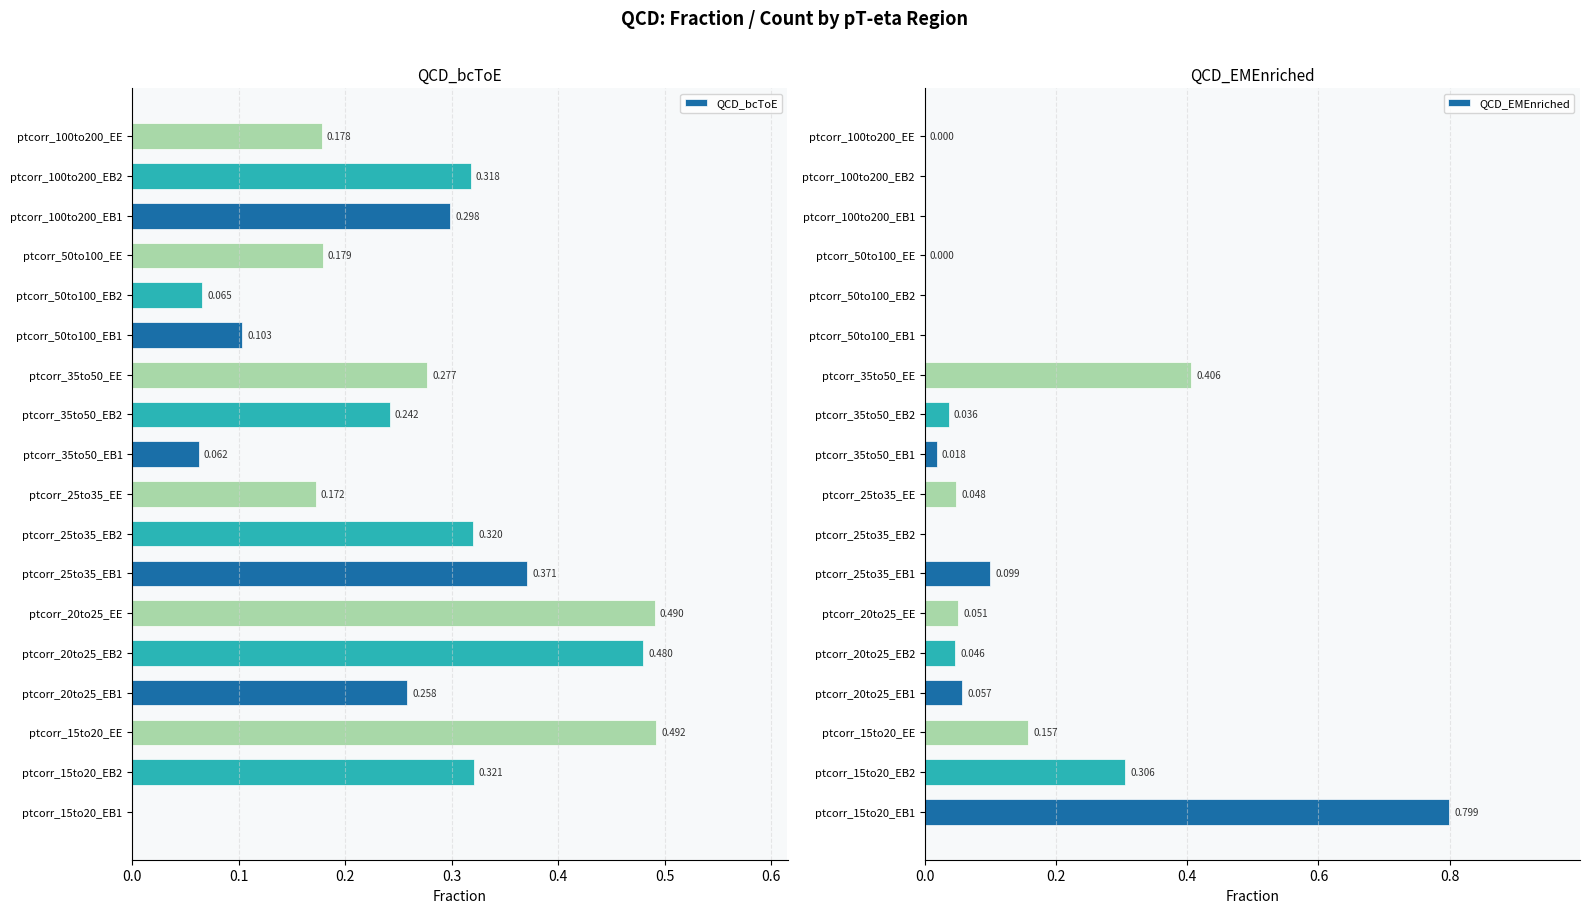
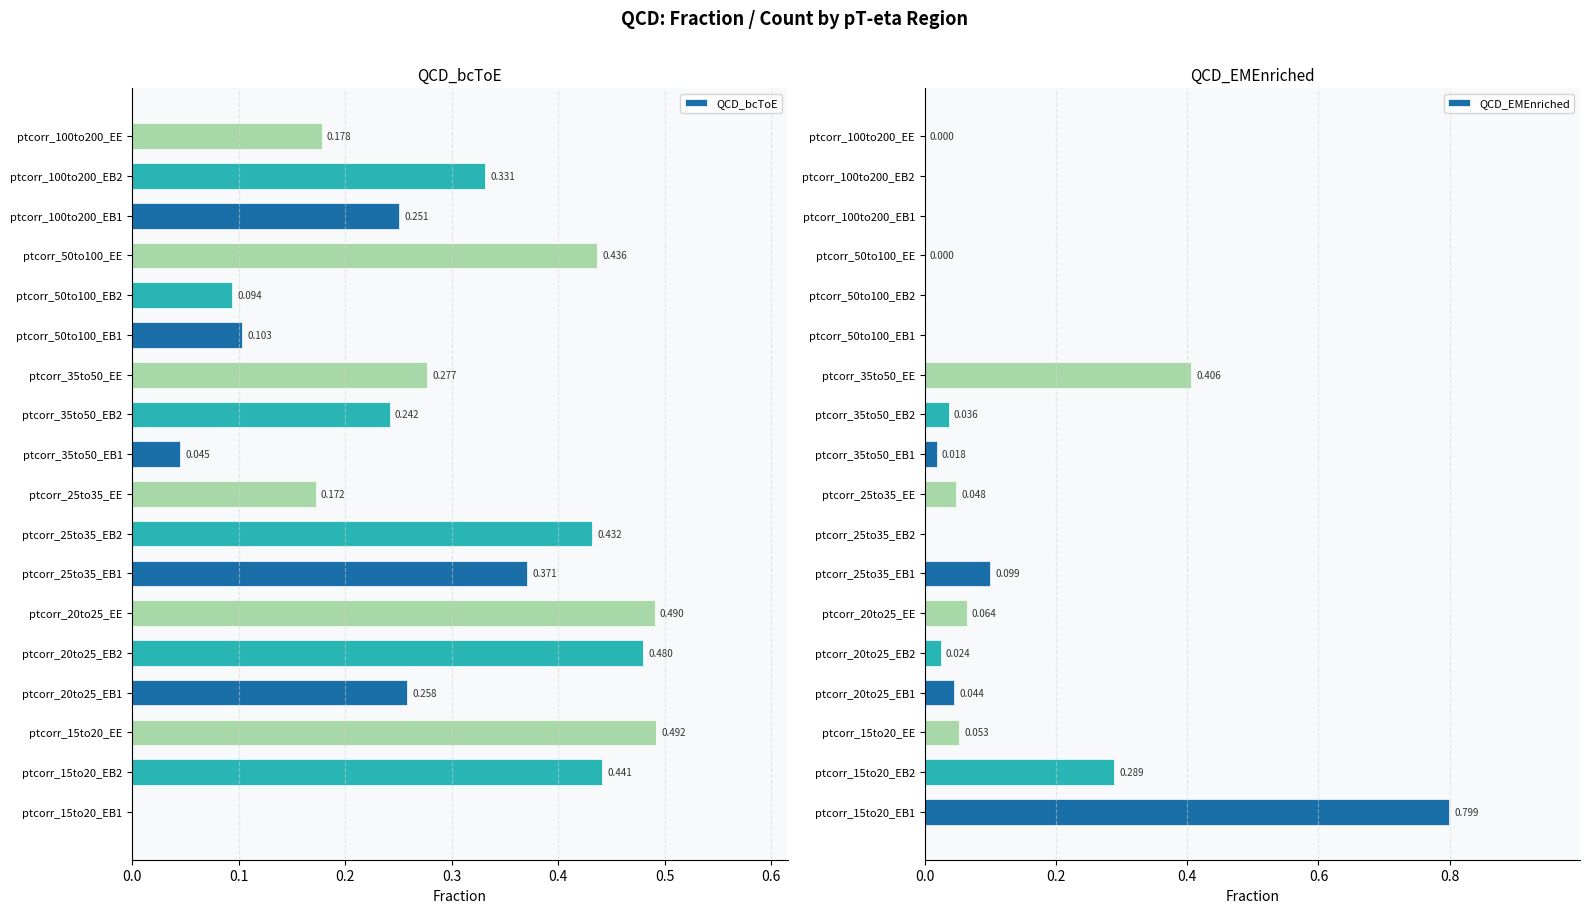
QCD_bcToE, ptcorr_100to200_EB2: 0.318 -> 0.331
QCD_bcToE, ptcorr_100to200_EB1: 0.298 -> 0.251
QCD_bcToE, ptcorr_50to100_EE: 0.179 -> 0.436
QCD_bcToE, ptcorr_50to100_EB2: 0.065 -> 0.094
QCD_bcToE, ptcorr_35to50_EB1: 0.062 -> 0.045
QCD_bcToE, ptcorr_25to35_EB2: 0.320 -> 0.432
QCD_bcToE, ptcorr_15to20_EB2: 0.321 -> 0.441
QCD_EMEnriched, ptcorr_20to25_EE: 0.051 -> 0.064
QCD_EMEnriched, ptcorr_20to25_EB2: 0.046 -> 0.024
QCD_EMEnriched, ptcorr_20to25_EB1: 0.057 -> 0.044
QCD_EMEnriched, ptcorr_15to20_EE: 0.157 -> 0.053
QCD_EMEnriched, ptcorr_15to20_EB2: 0.306 -> 0.289
